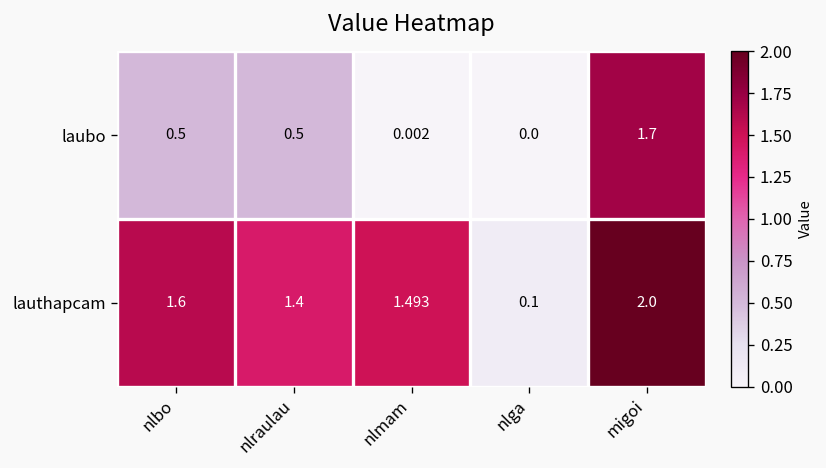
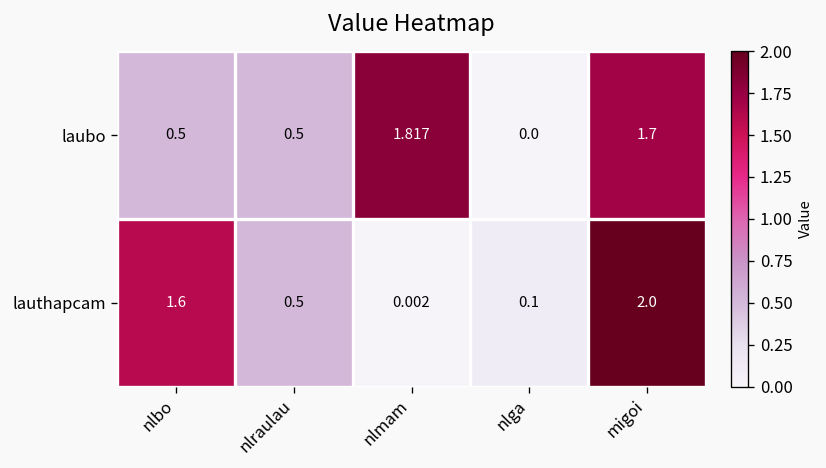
laubo, nlmam: 0.002 -> 1.817
lauthapcam, nlraulau: 1.4 -> 0.5
lauthapcam, nlmam: 1.493 -> 0.002
